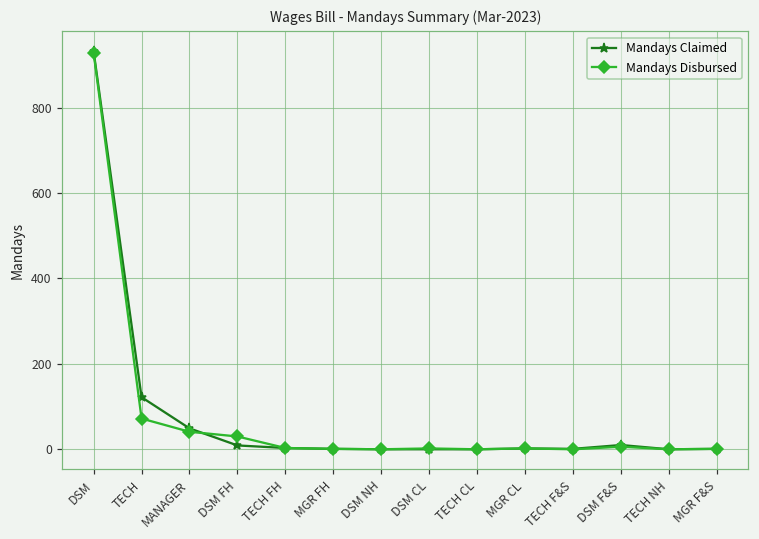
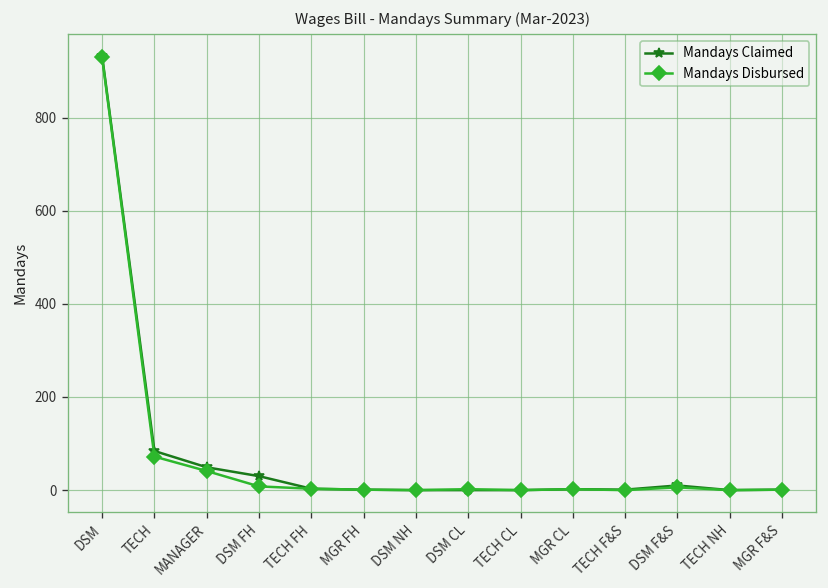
Mandays Claimed, TECH: 120 -> 80
Mandays Claimed, DSM FH: 10 -> 30
Mandays Disbursed, DSM FH: 30 -> 10
